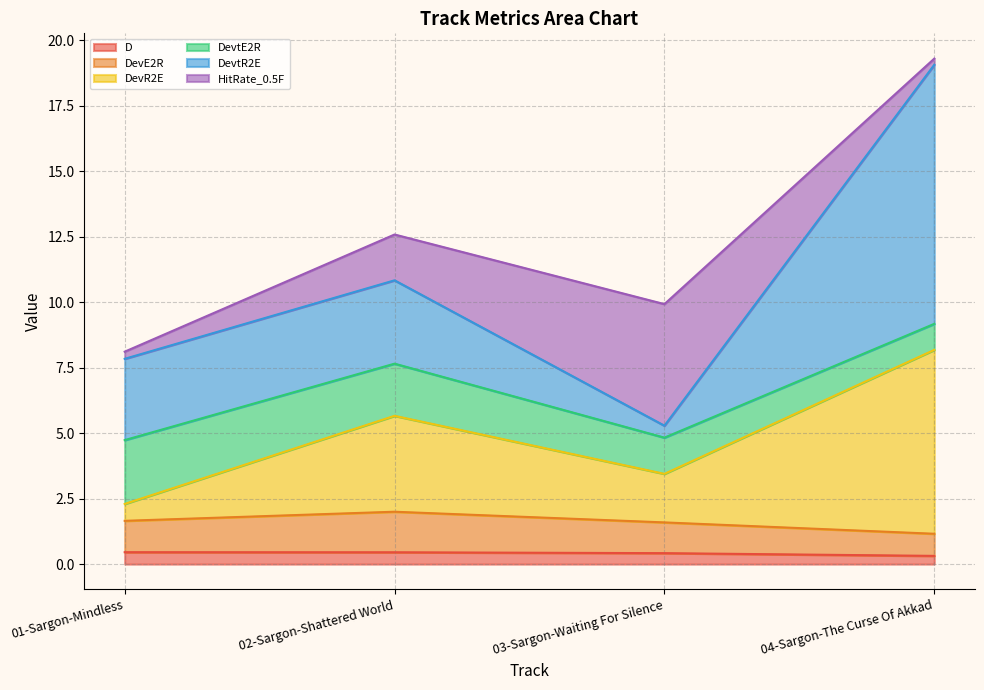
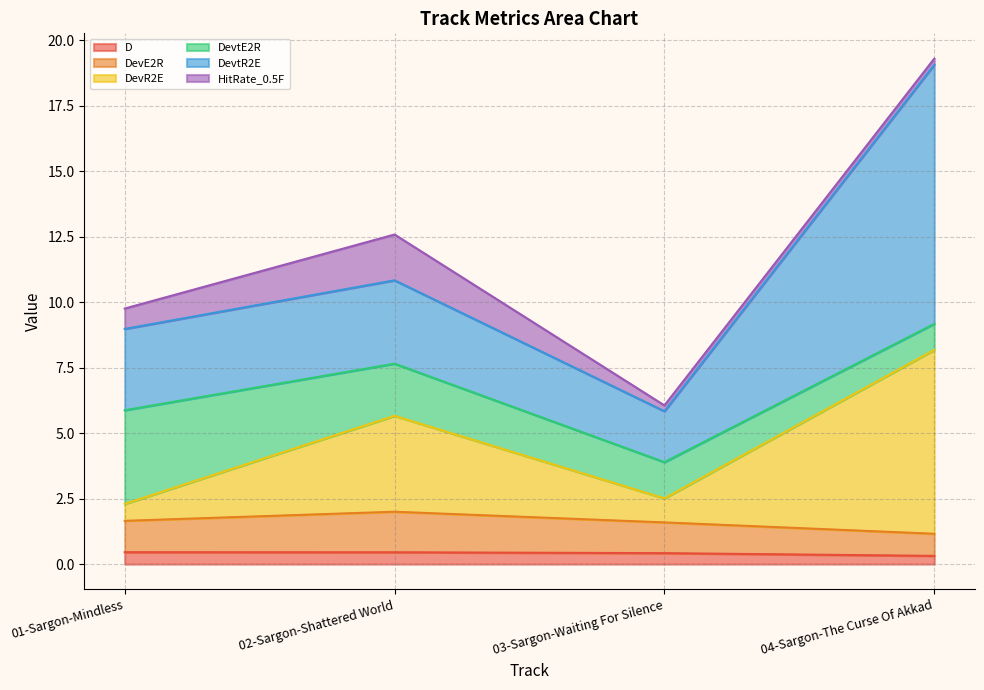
DevtE2R, 01-Sargon-Mindless: 2.4 -> 3.6
HitRate_0.5F, 01-Sargon-Mindless: 0.3 -> 0.8
DevR2E, 03-Sargon-Waiting For Silence: 1.9 -> 0.9
DevtR2E, 03-Sargon-Waiting For Silence: 0.5 -> 1.9
HitRate_0.5F, 03-Sargon-Waiting For Silence: 4.6 -> 0.2
